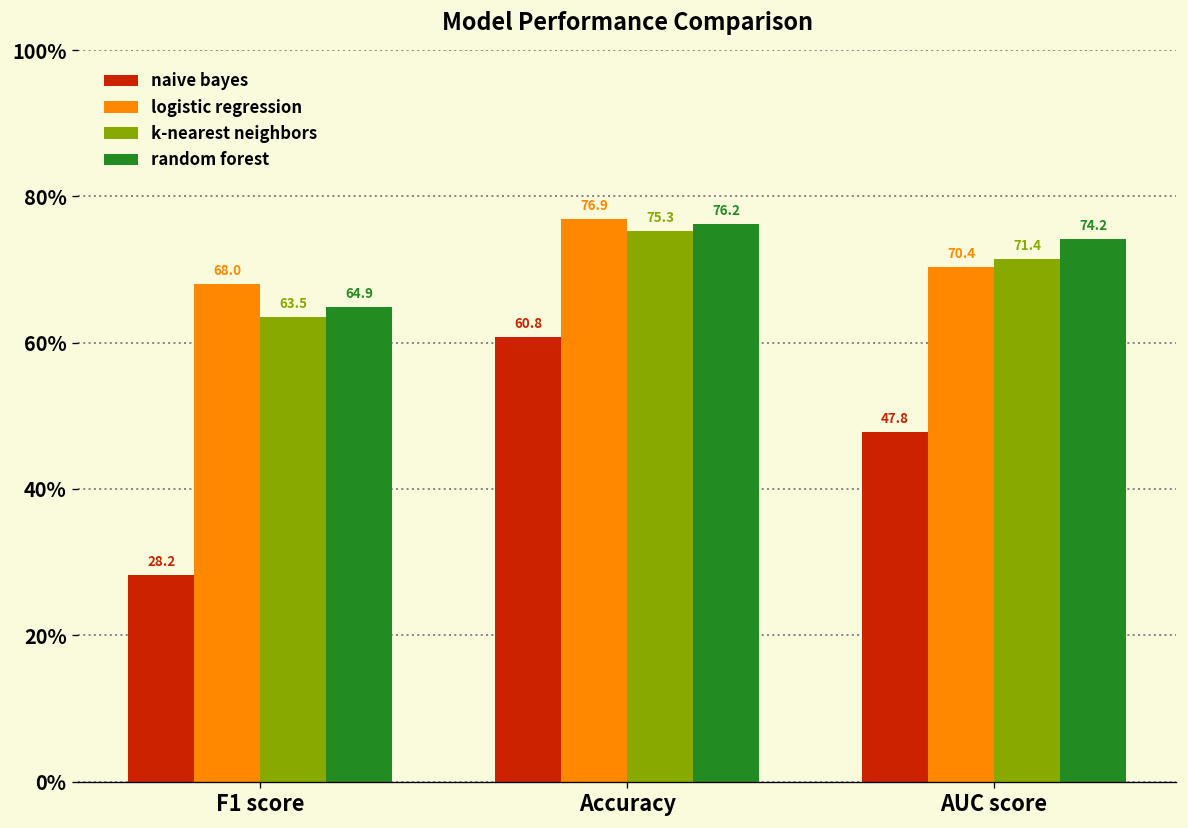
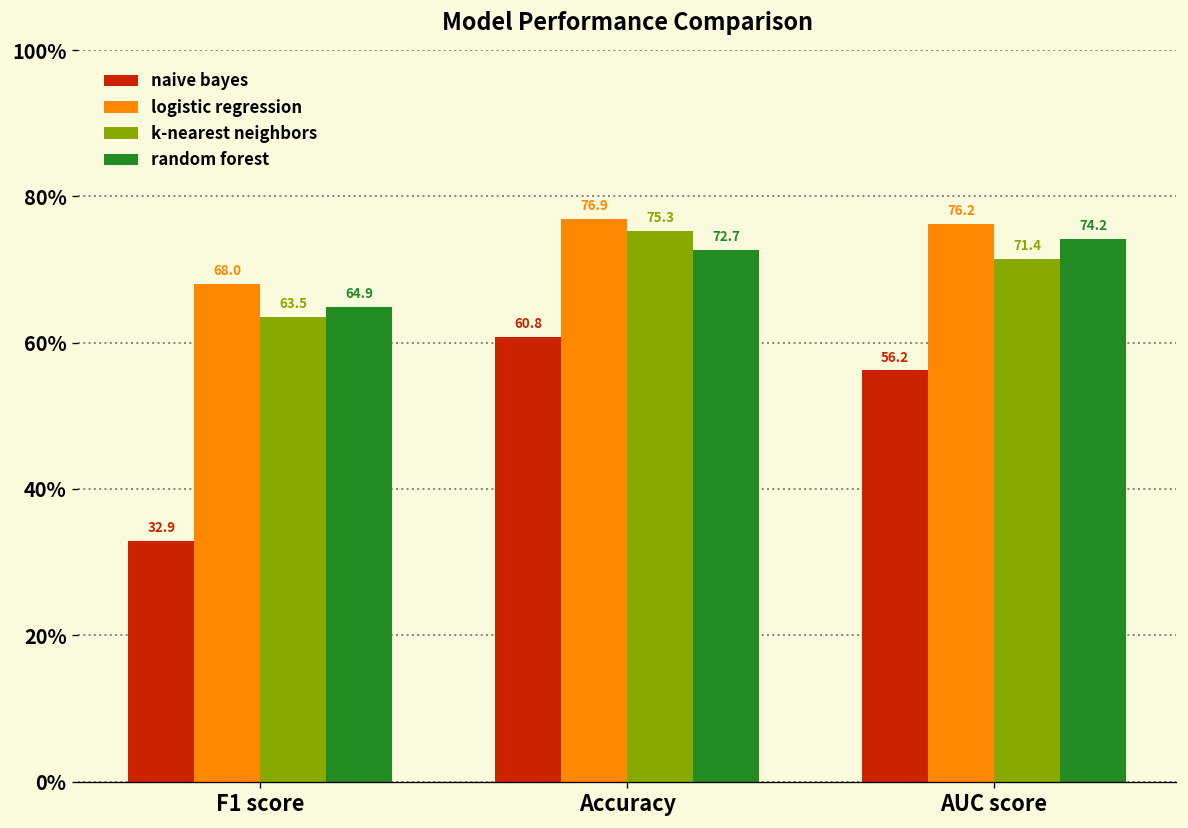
naive bayes, F1 score: 28.2 -> 32.9
random forest, Accuracy: 76.2 -> 72.7
naive bayes, AUC score: 47.8 -> 56.2
logistic regression, AUC score: 70.4 -> 76.2
